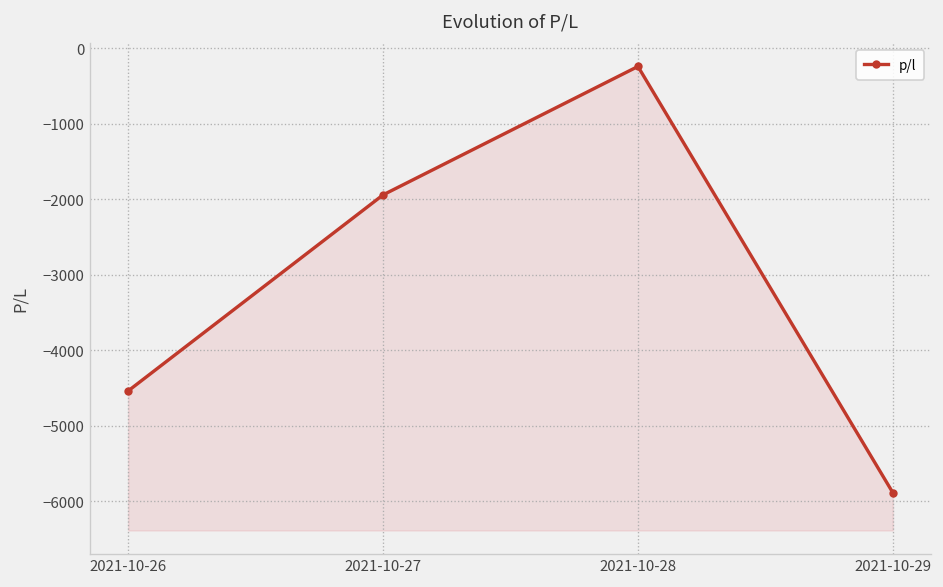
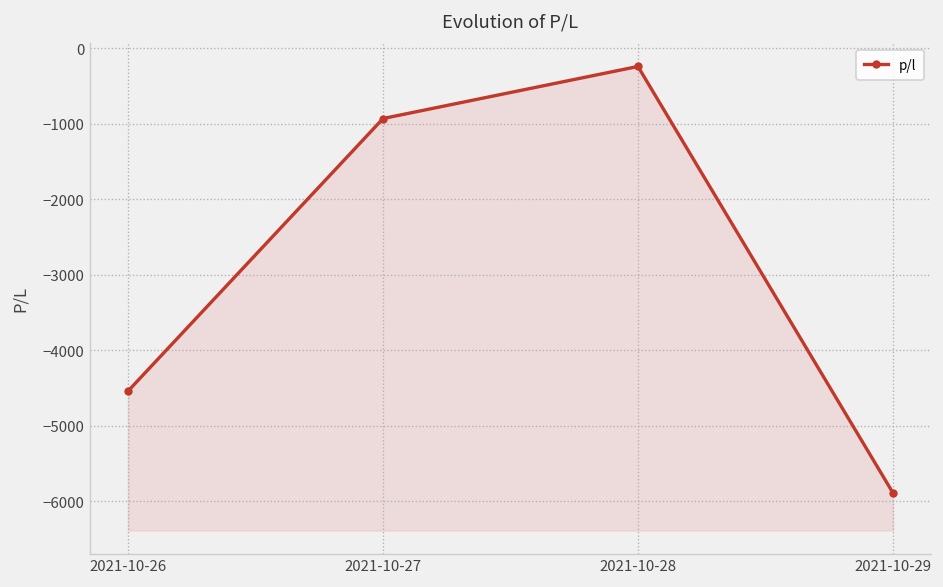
2021-10-27: -1900 -> -900
